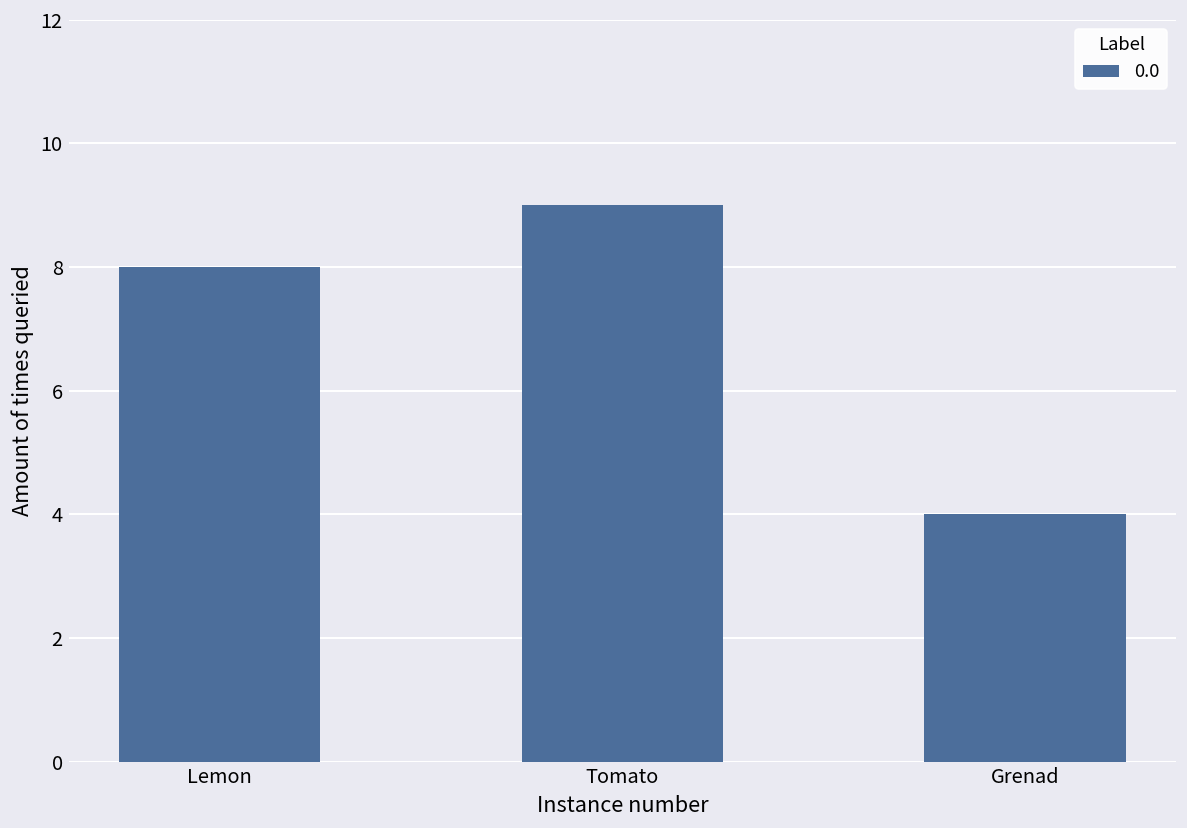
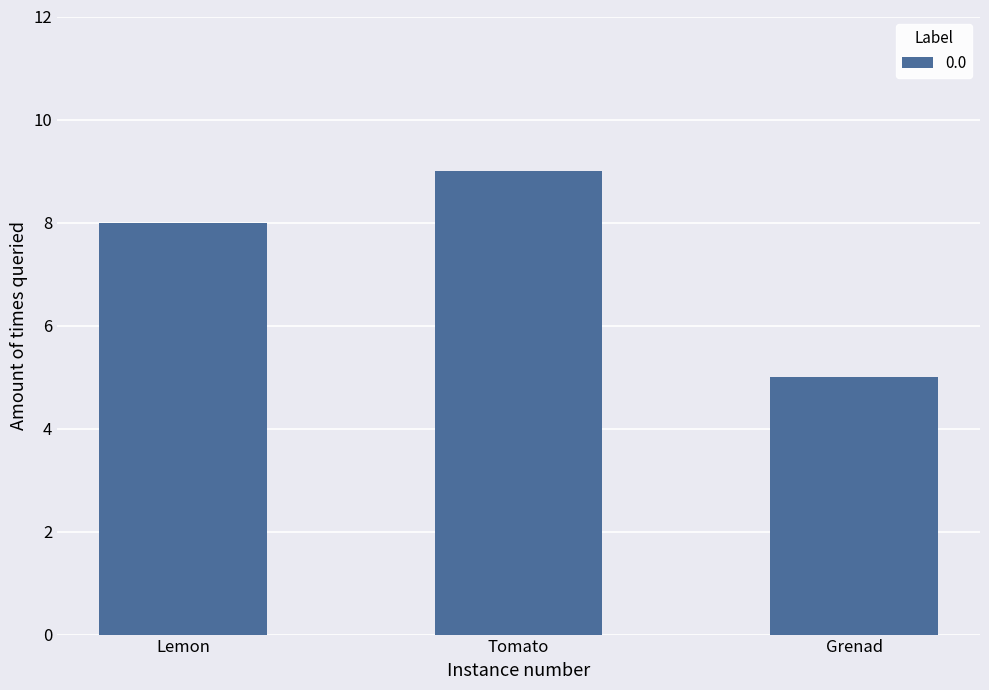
Grenad: 4 -> 5
